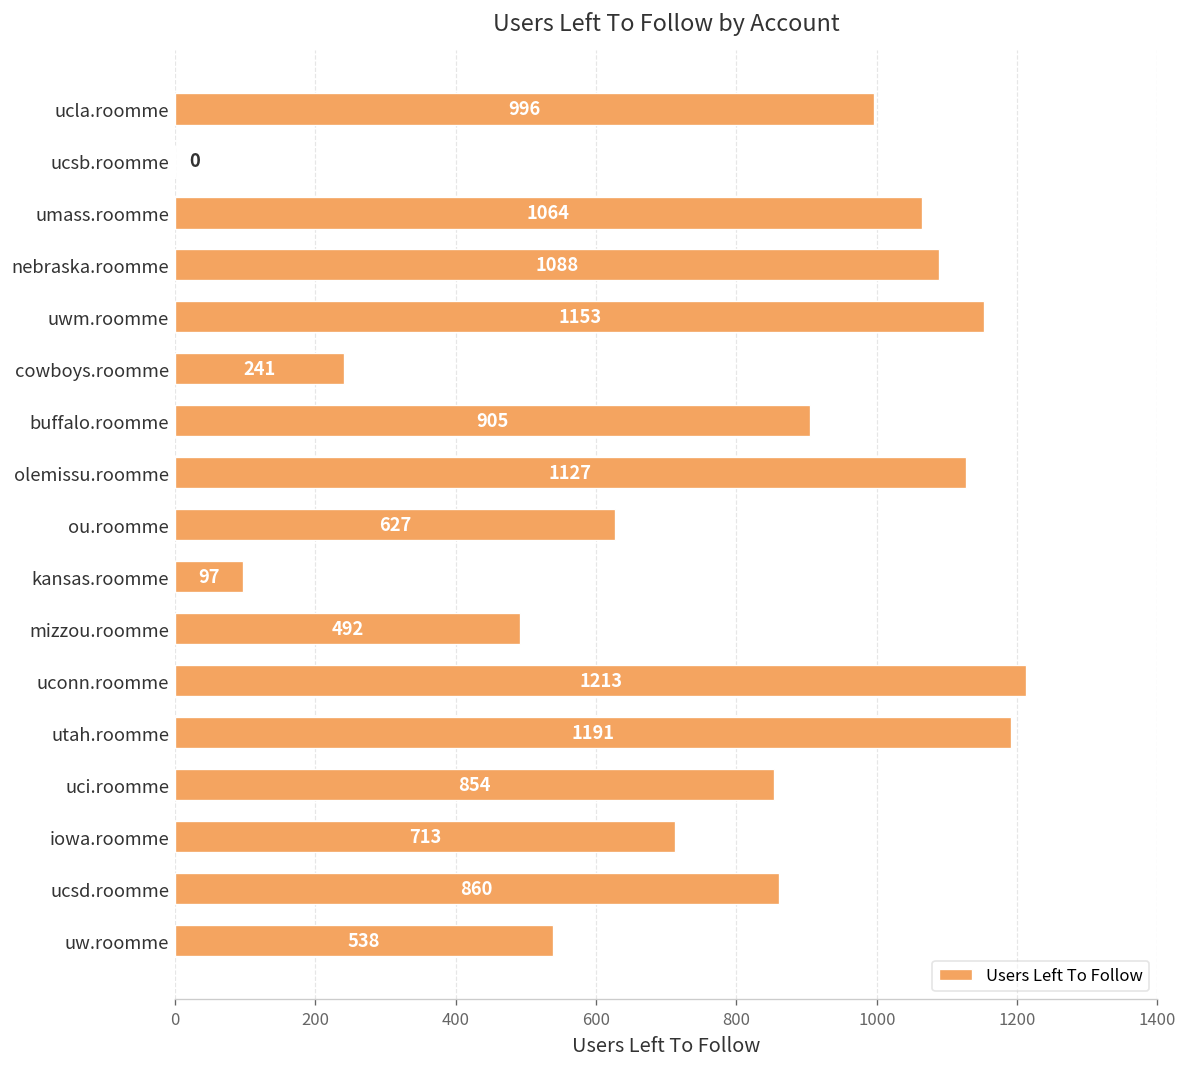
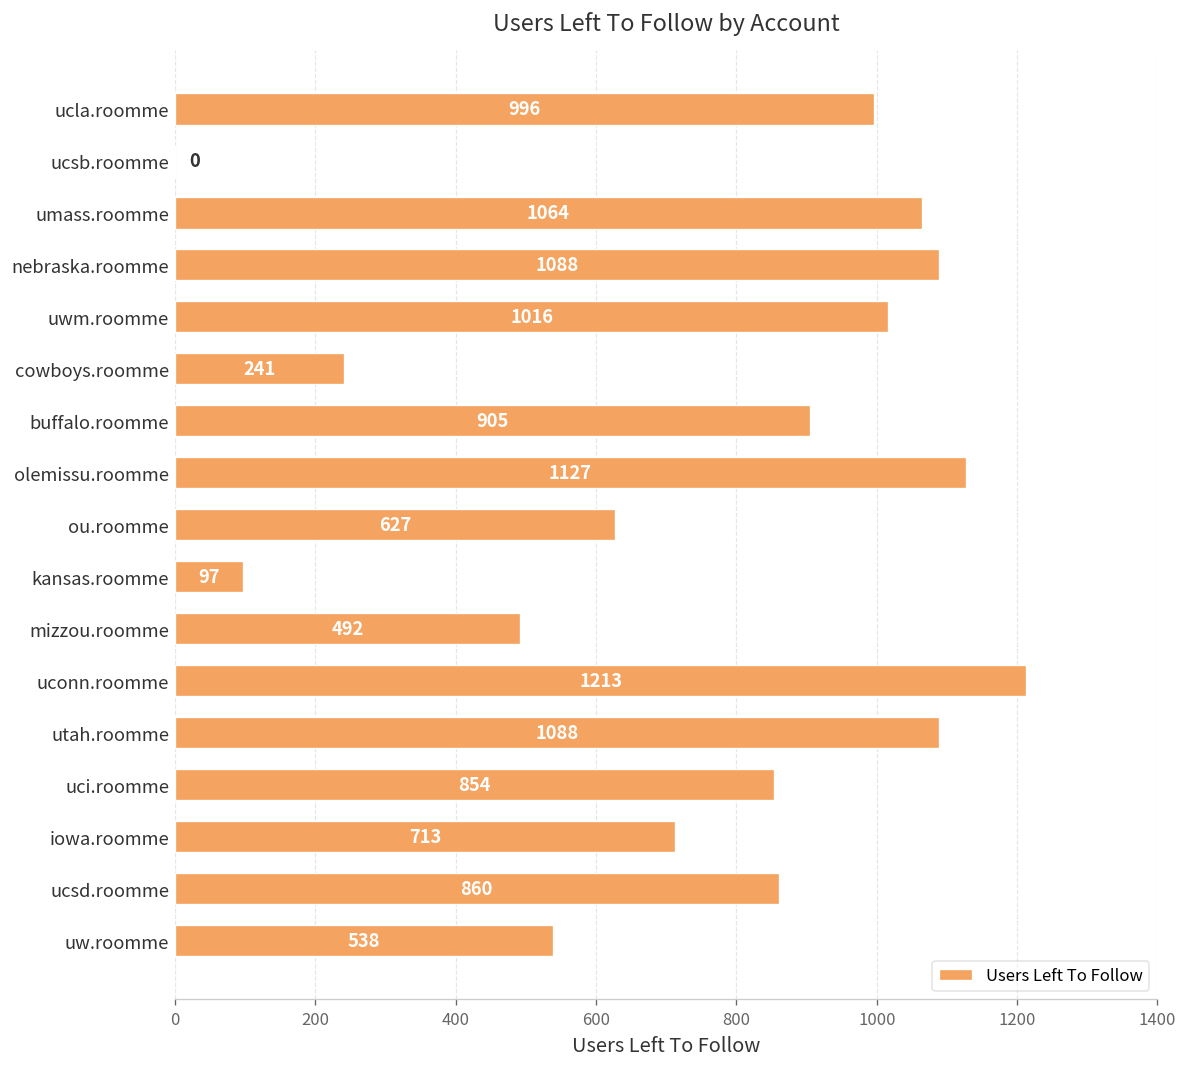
uwm.roomme: 1153 -> 1016
utah.roomme: 1191 -> 1088
